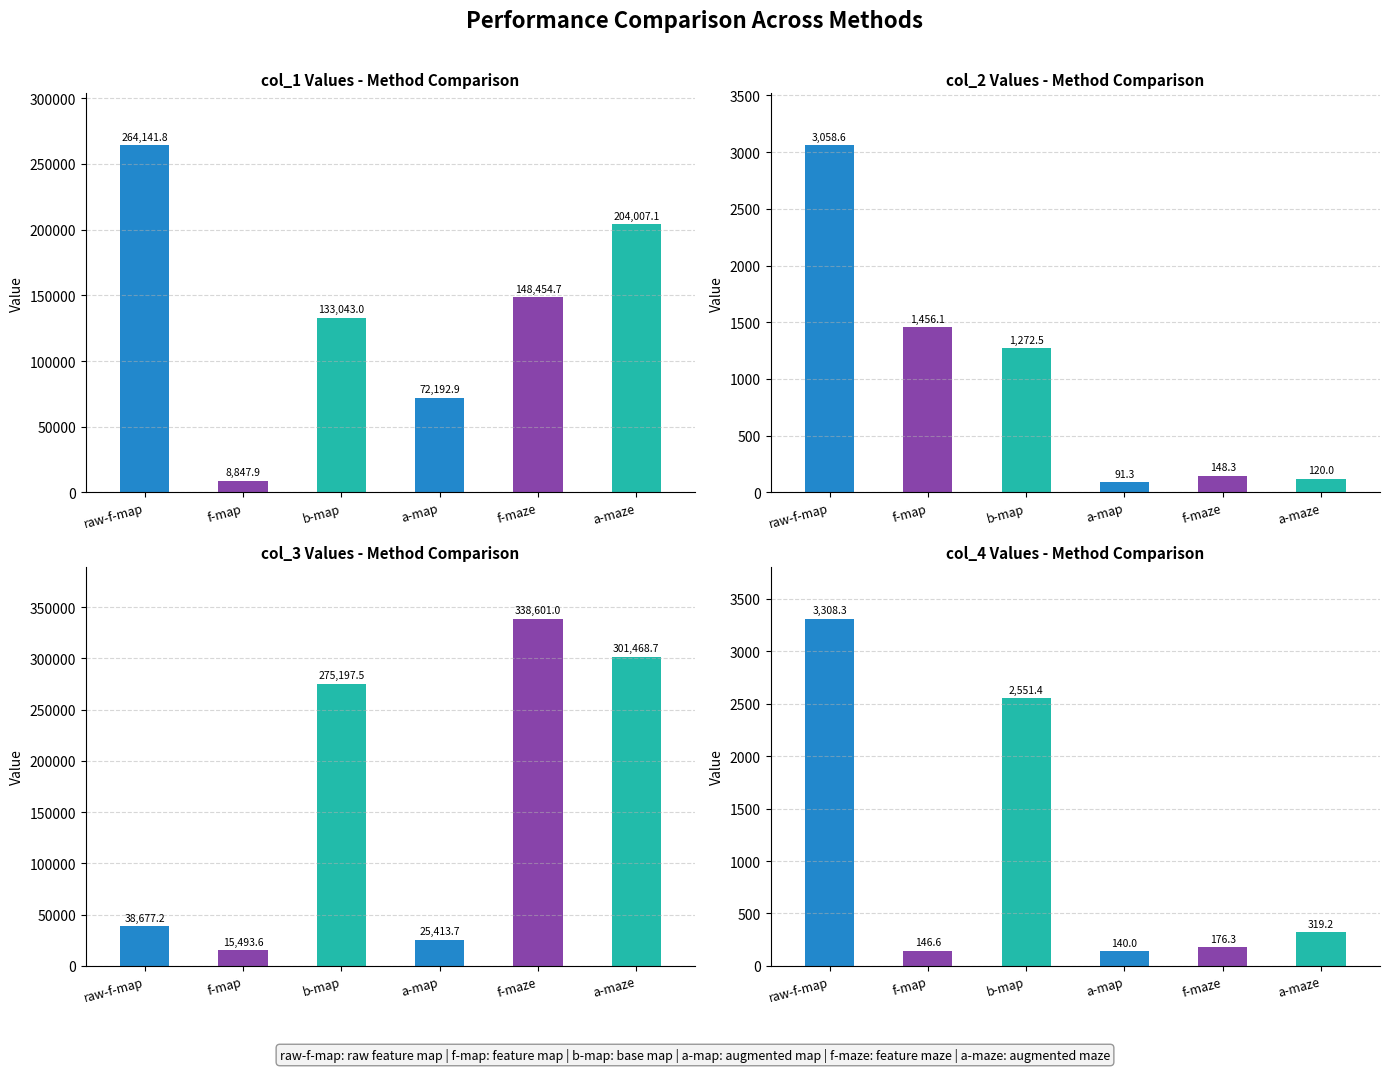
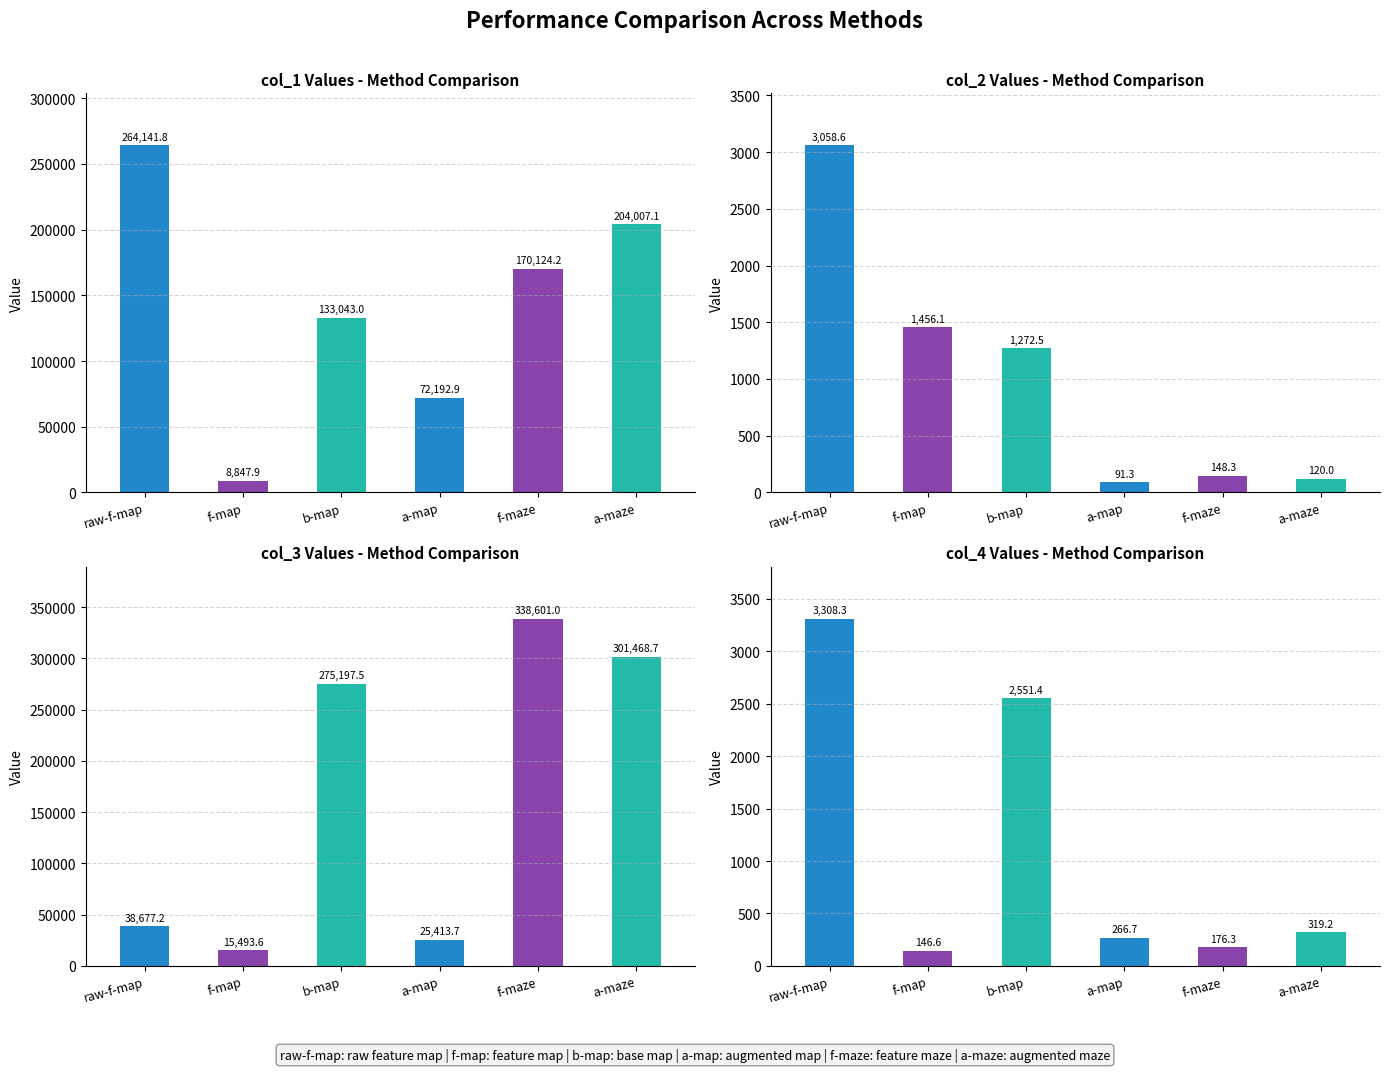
col_1 Values - Method Comparison, f-maze: 148,454.7 -> 170,124.2
col_4 Values - Method Comparison, a-map: 140.0 -> 266.7
